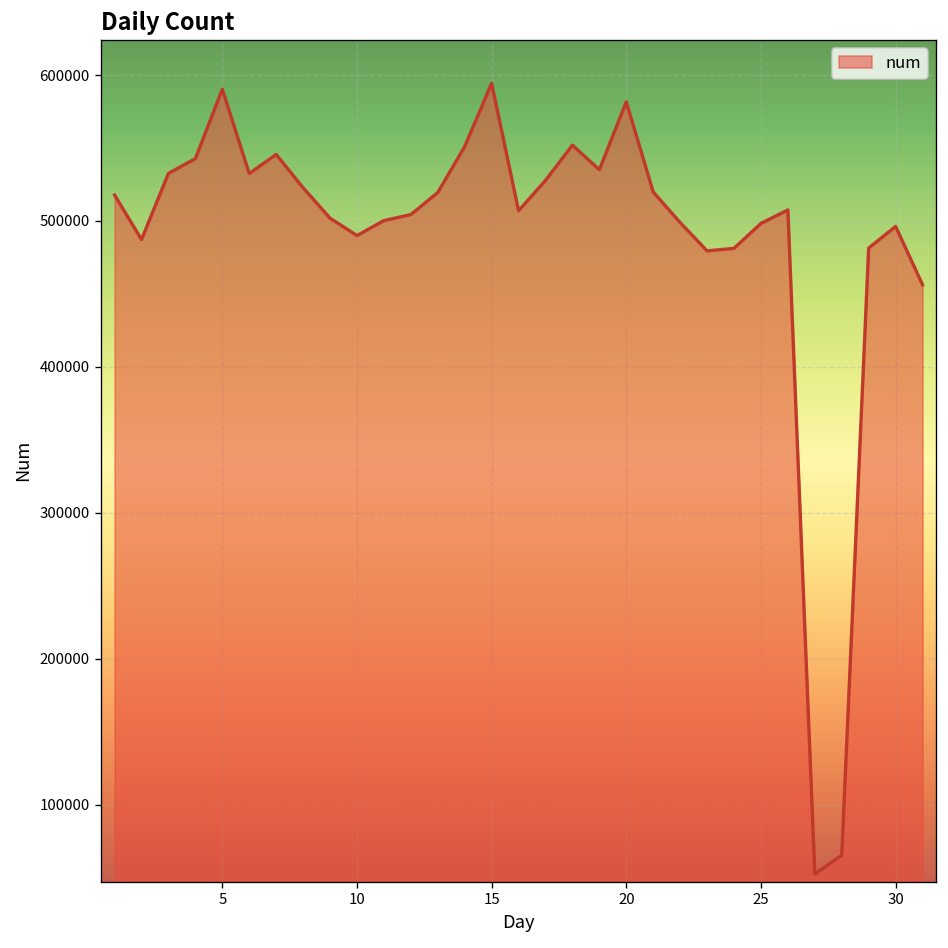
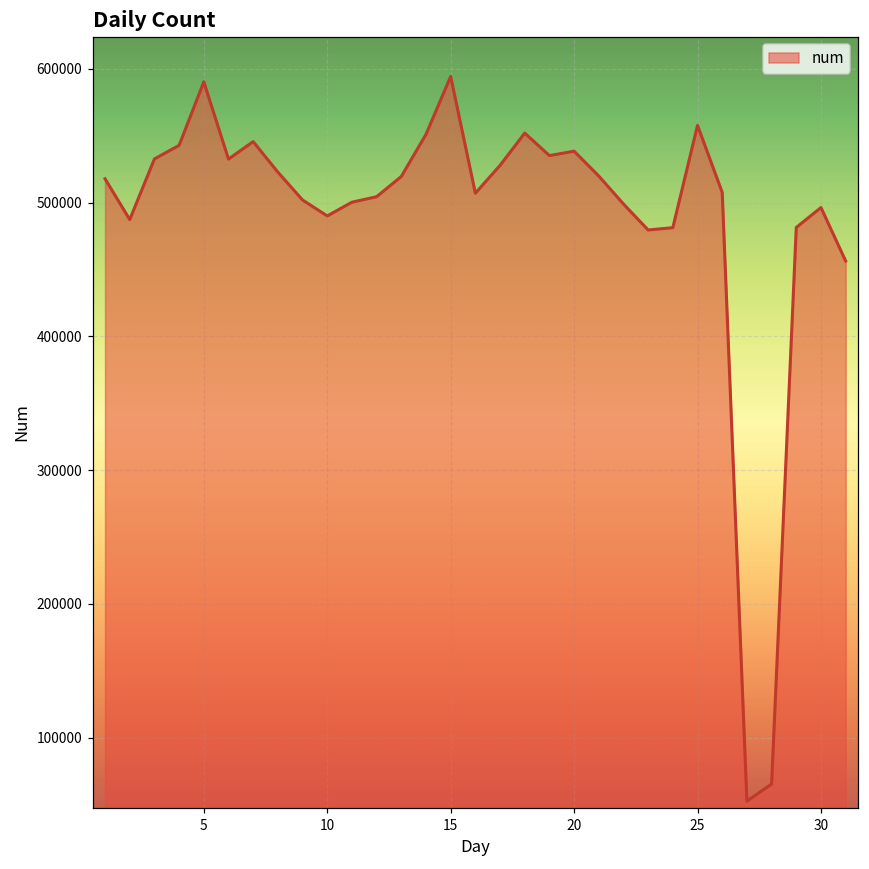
20: 582000 -> 538000
25: 498000 -> 558000
